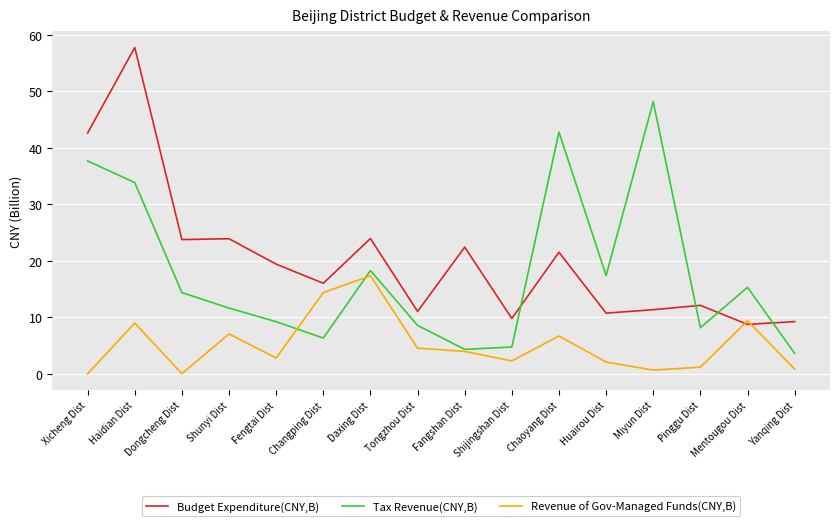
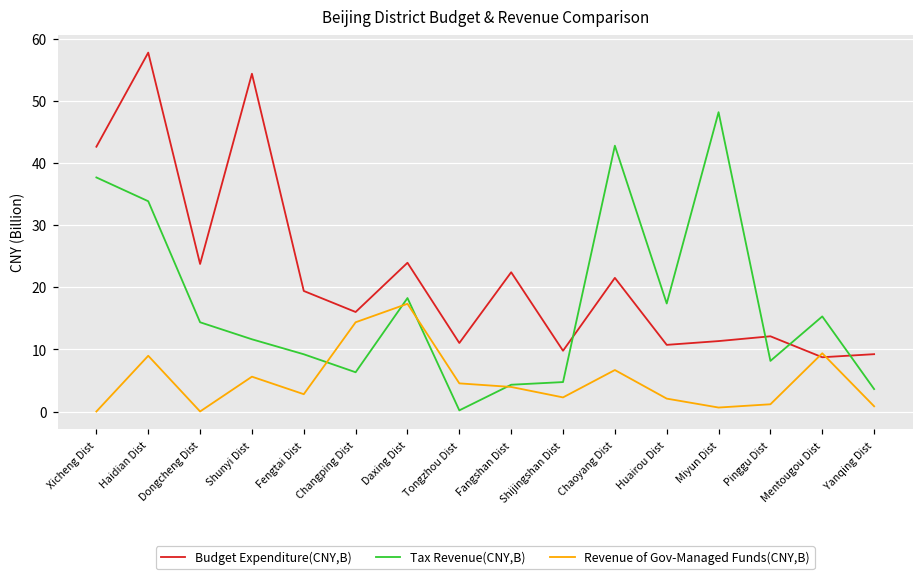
Budget Expenditure(CNY,B), Shunyi Dist: 24 -> 54
Revenue of Gov-Managed Funds(CNY,B), Shunyi Dist: 7 -> 6
Tax Revenue(CNY,B), Tongzhou Dist: 9 -> 0
